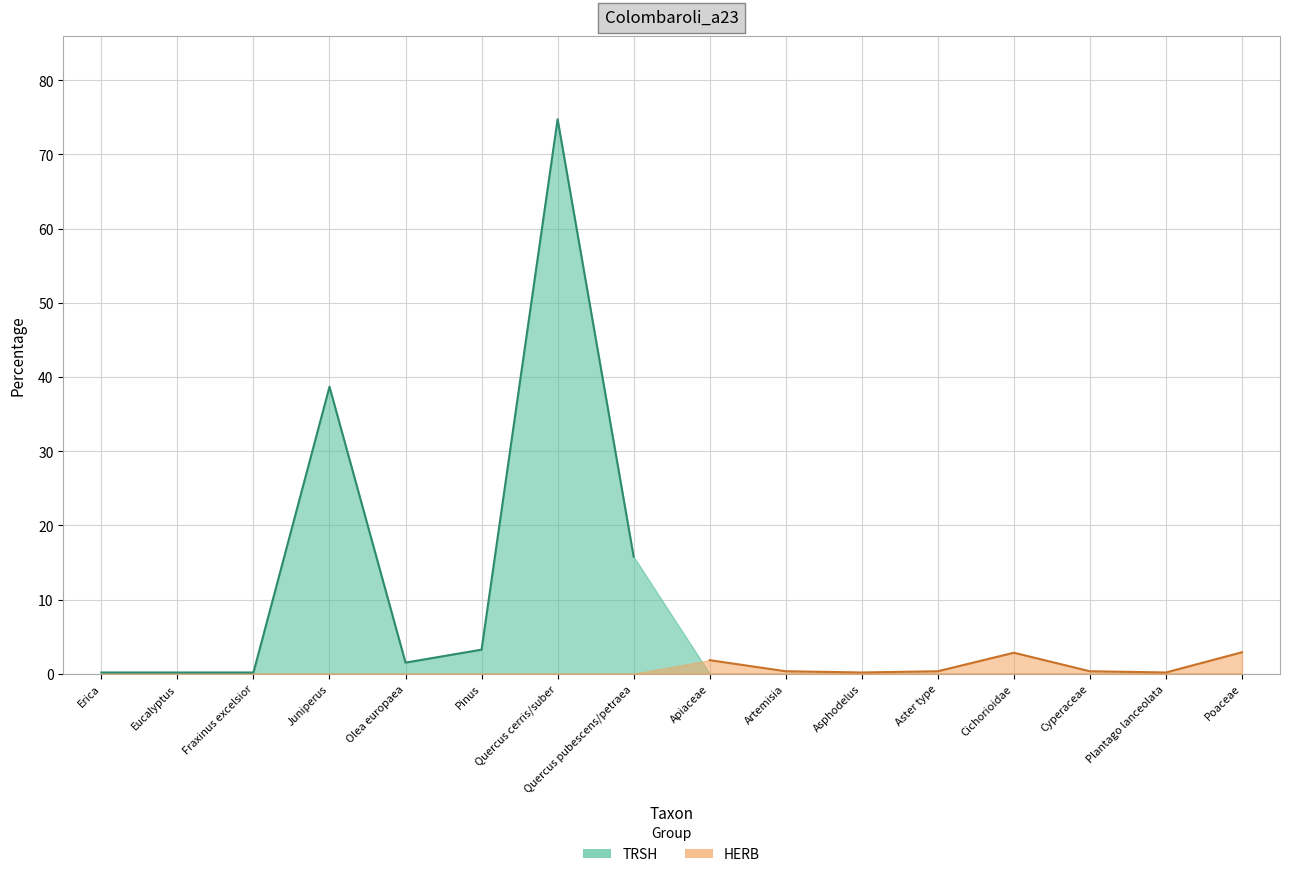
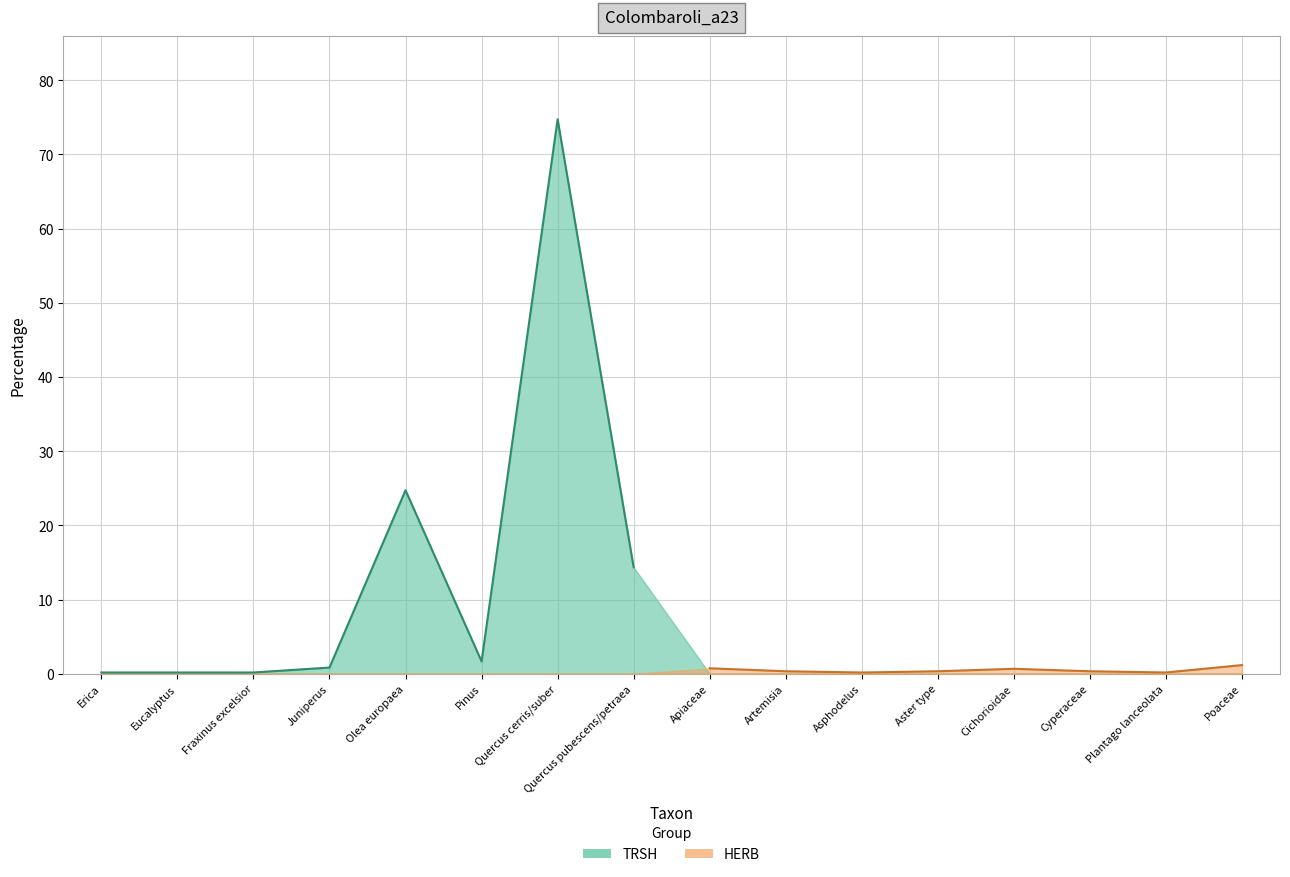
TRSH, Juniperus: 39 -> 1
TRSH, Olea europaea: 1 -> 25
TRSH, Pinus: 3 -> 2
TRSH, Quercus pubescens/petraea: 16 -> 14
HERB, Apiaceae: 2 -> 1
HERB, Cichorioidae: 3 -> 1
HERB, Poaceae: 3 -> 1
